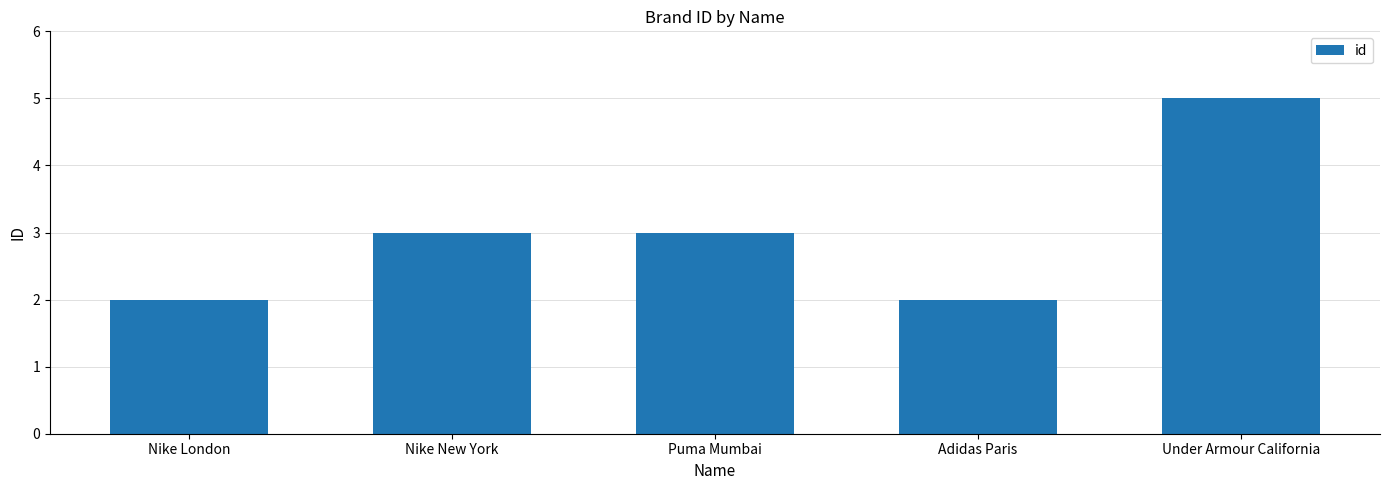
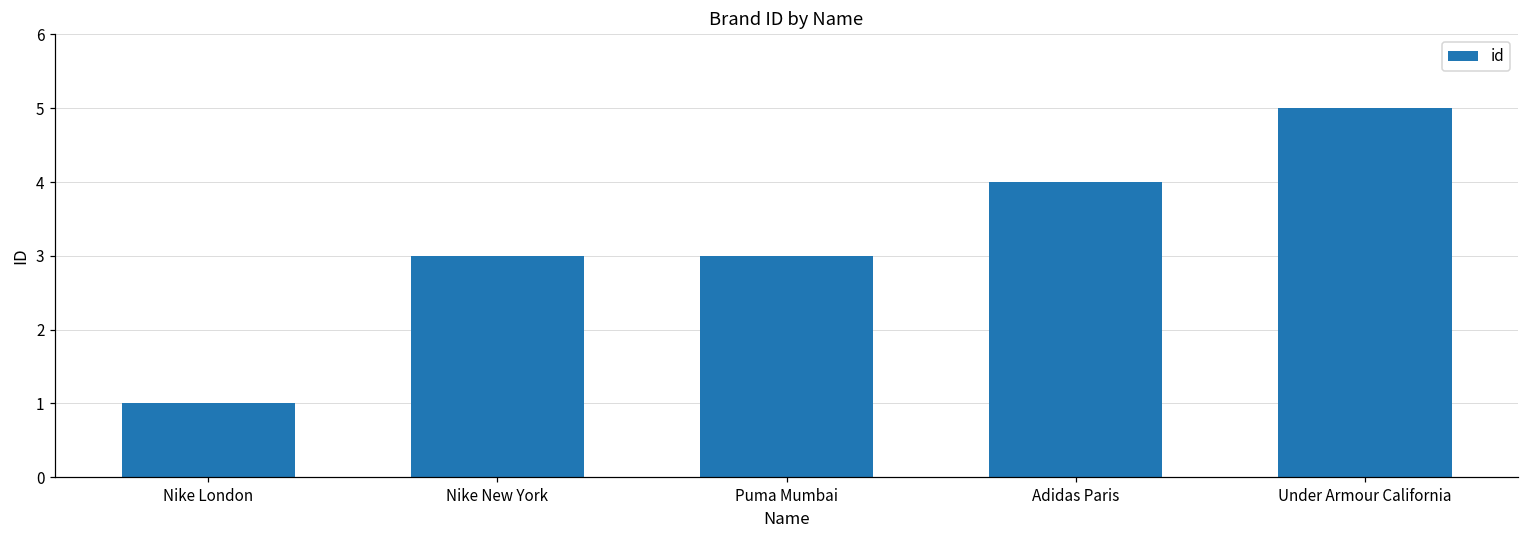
Nike London: 2 -> 1
Adidas Paris: 2 -> 4
